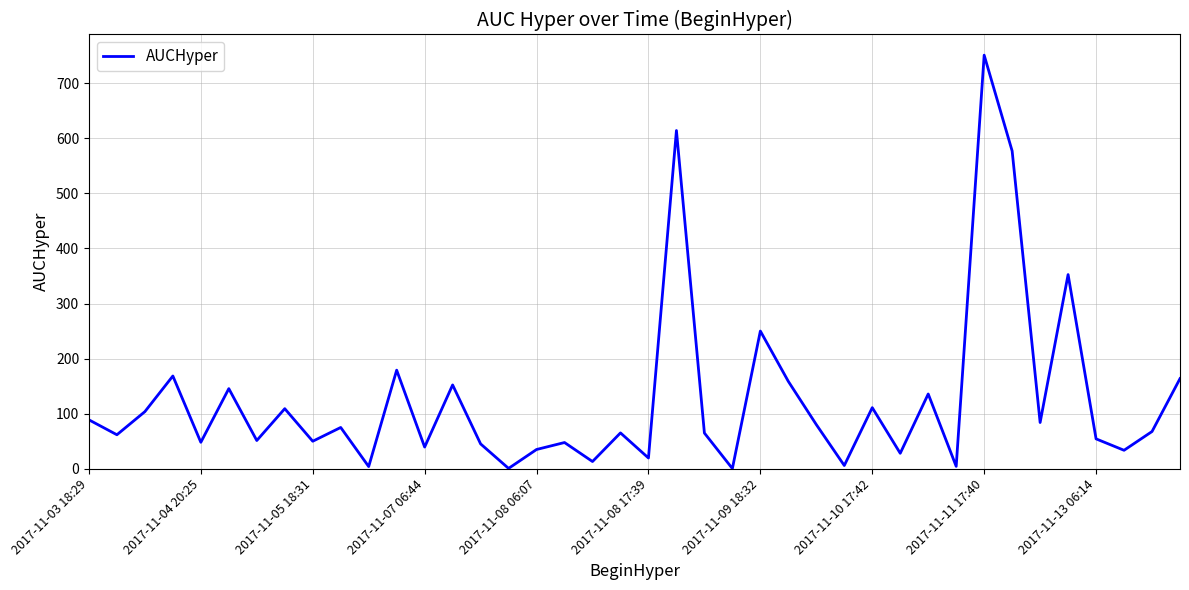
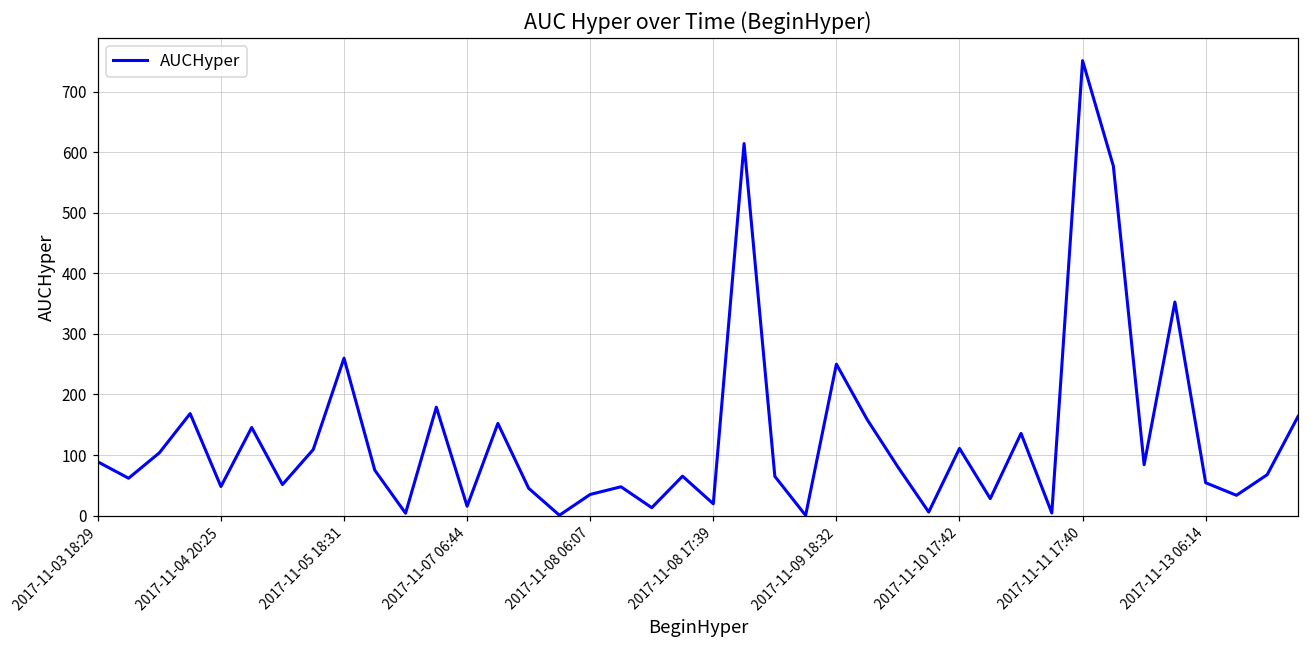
2017-11-05 18:31: 50 -> 260
2017-11-07 06:44: 40 -> 20
